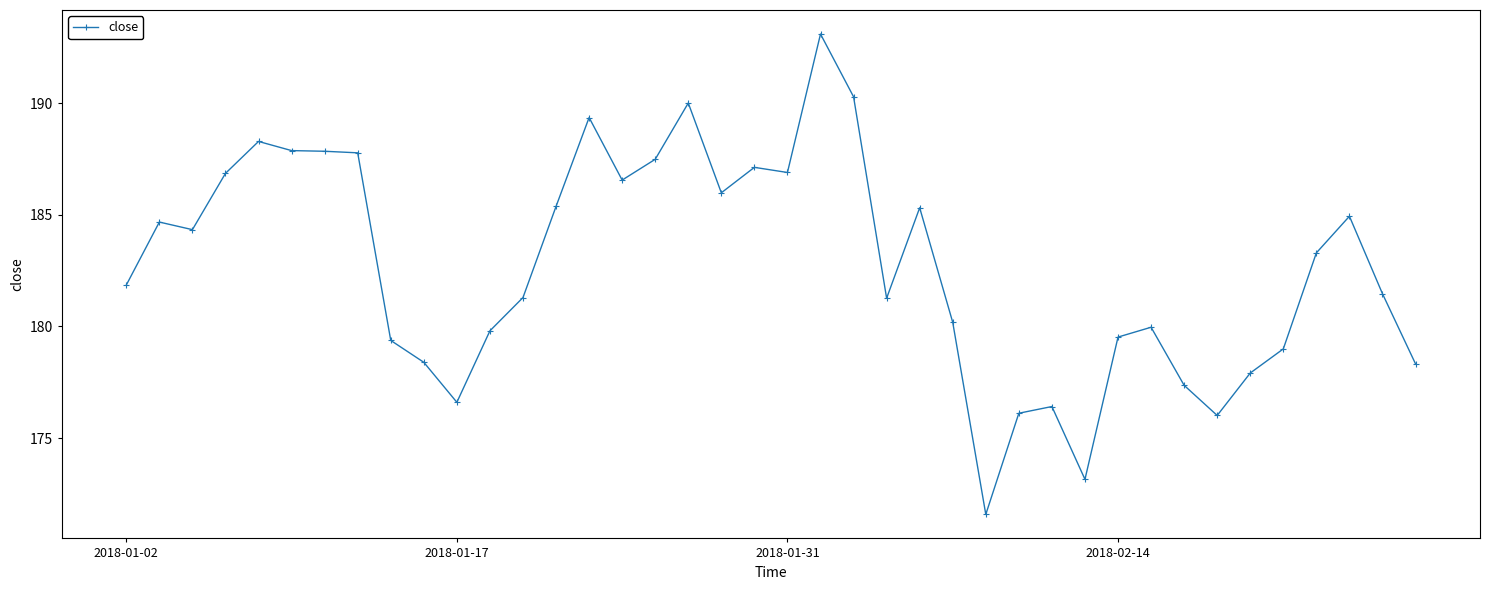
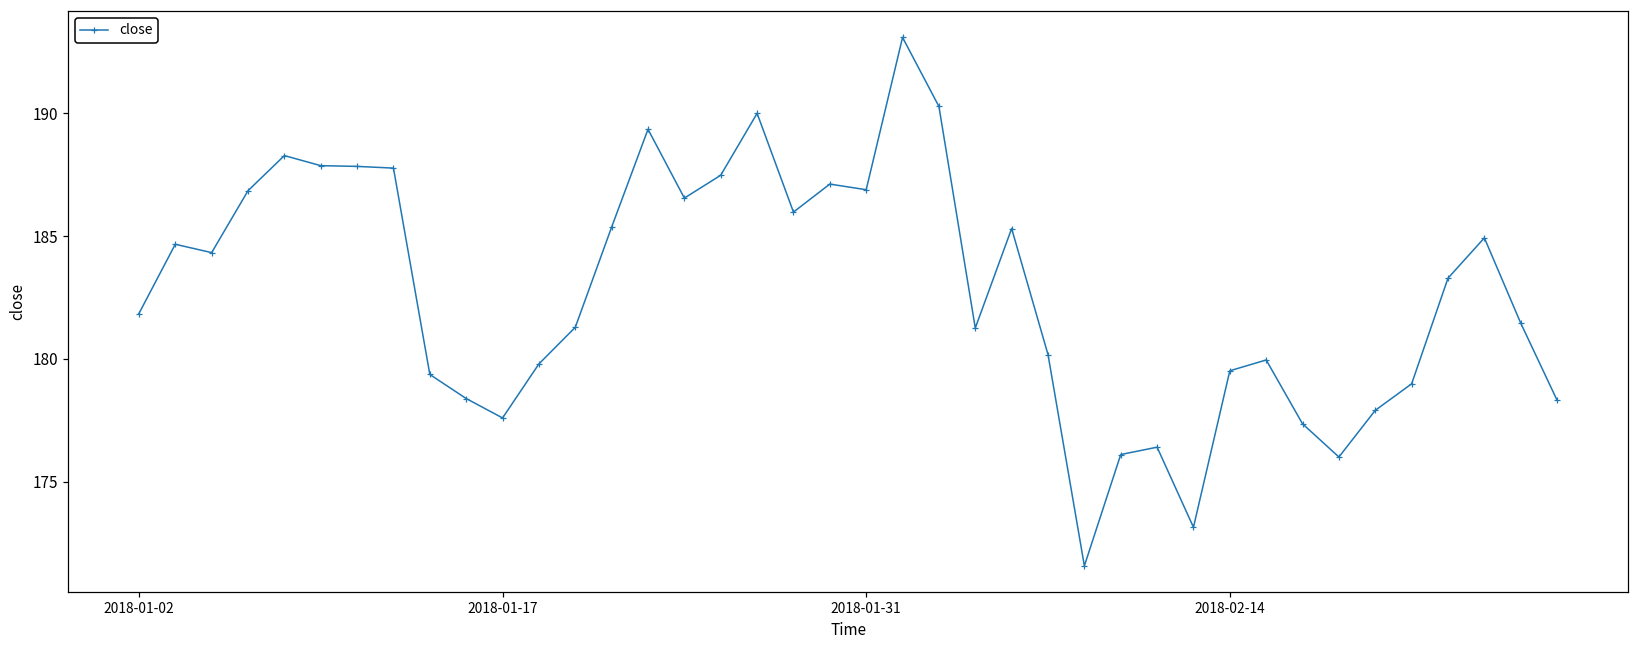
2018-01-17: 176.6 -> 177.6
